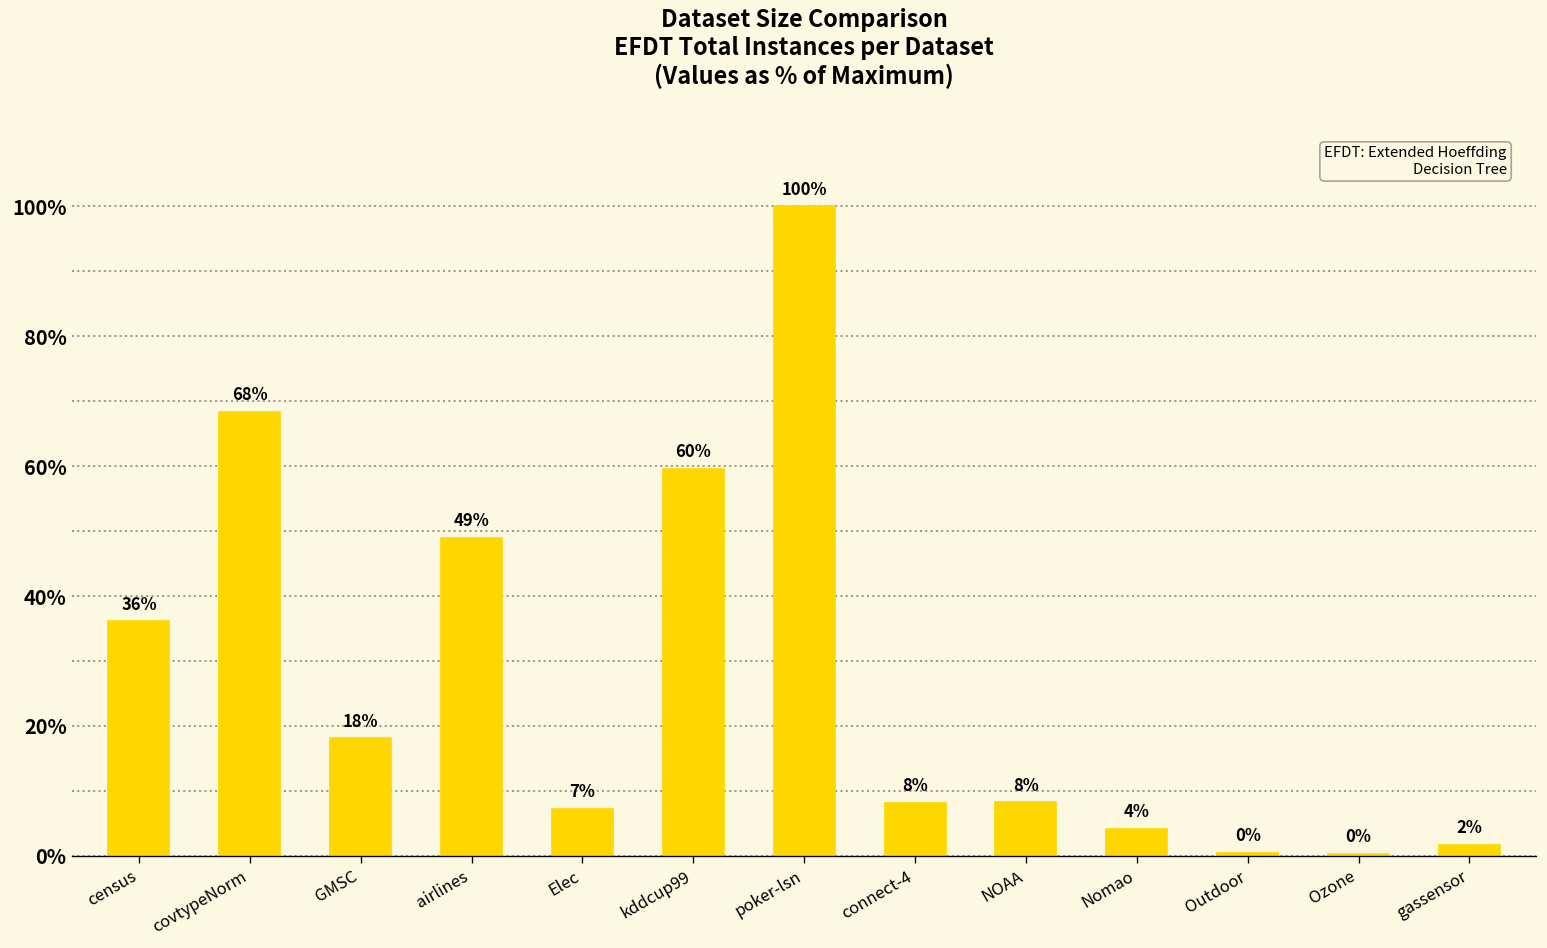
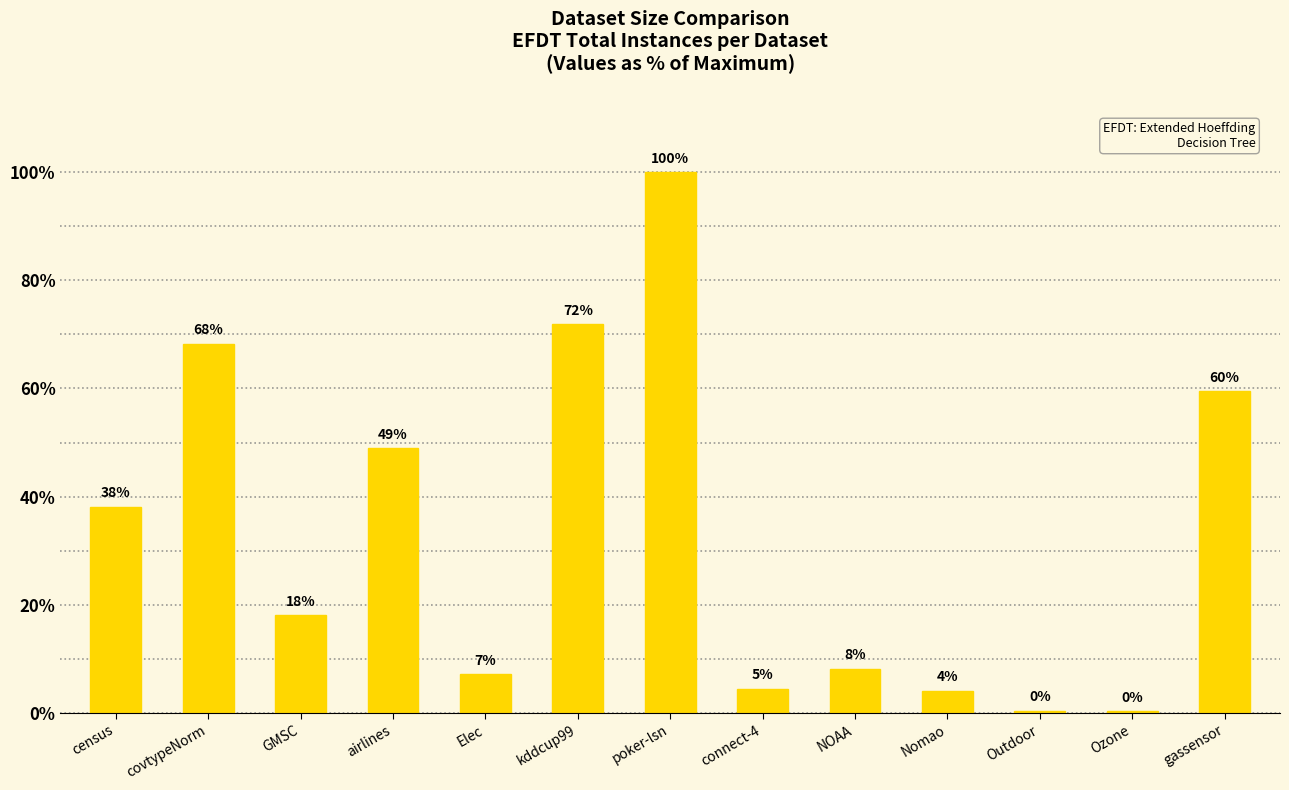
census: 36% -> 38%
kddcup99: 60% -> 72%
connect-4: 8% -> 5%
gassensor: 2% -> 60%
